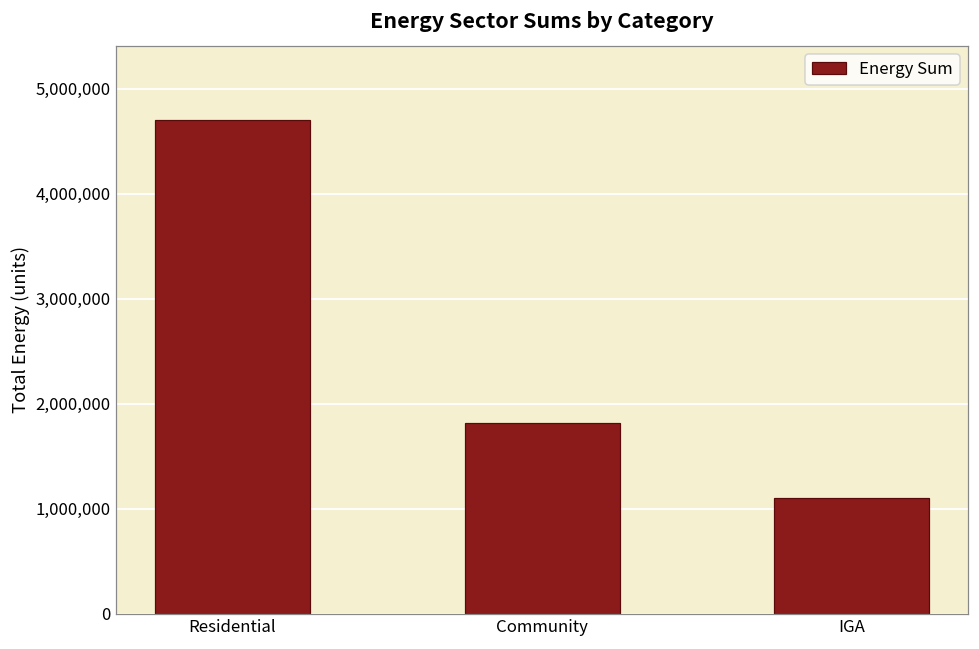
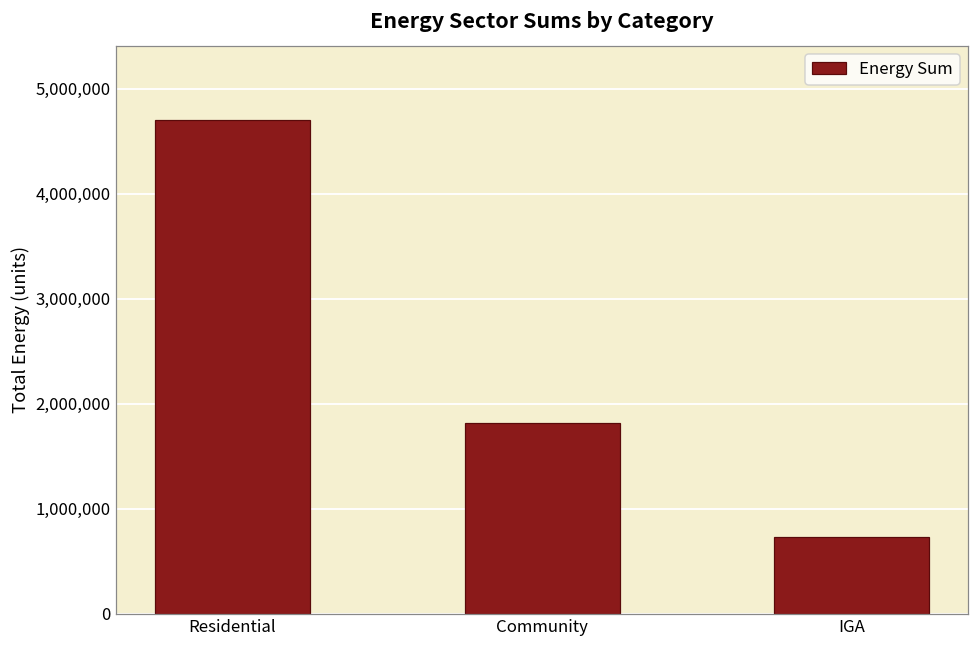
IGA: 1,100,000 -> 700,000
